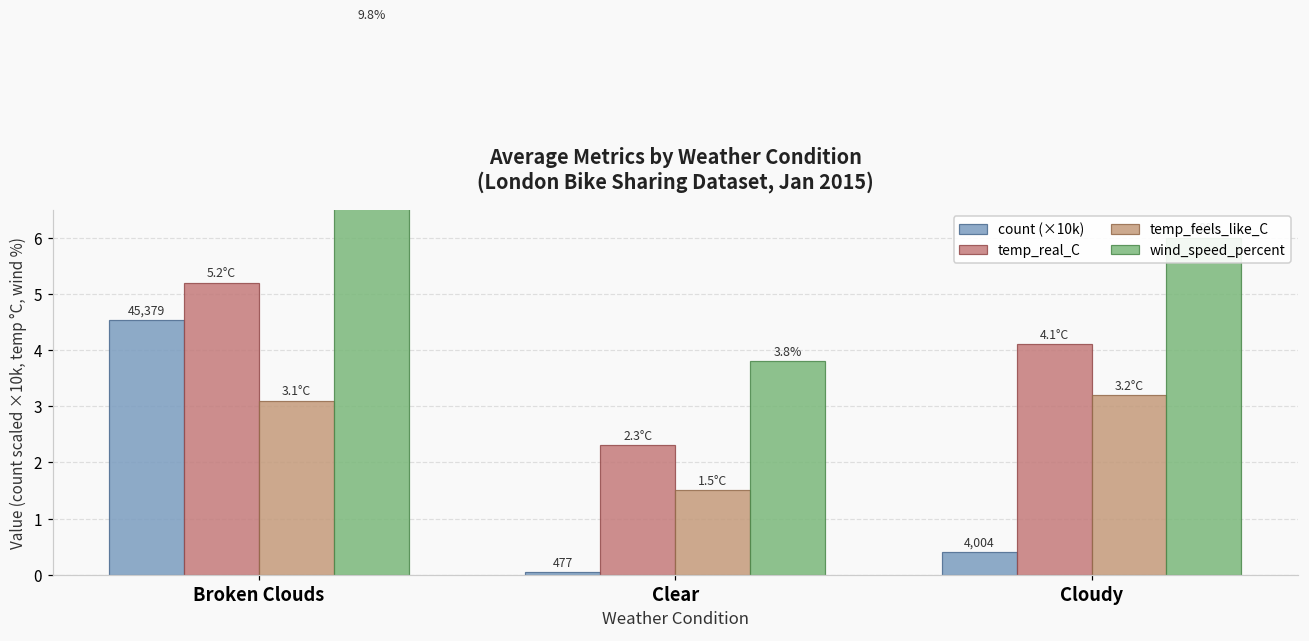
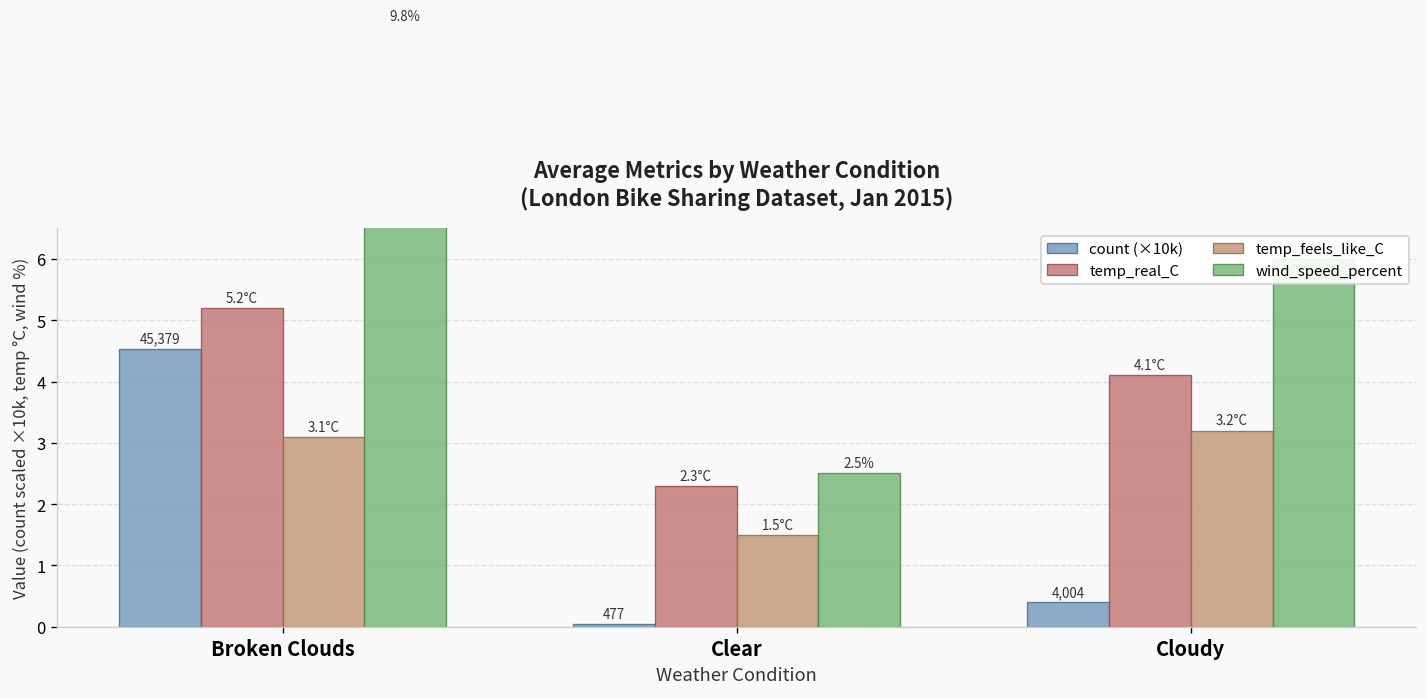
wind_speed_percent, Clear: 3.8% -> 2.5%
